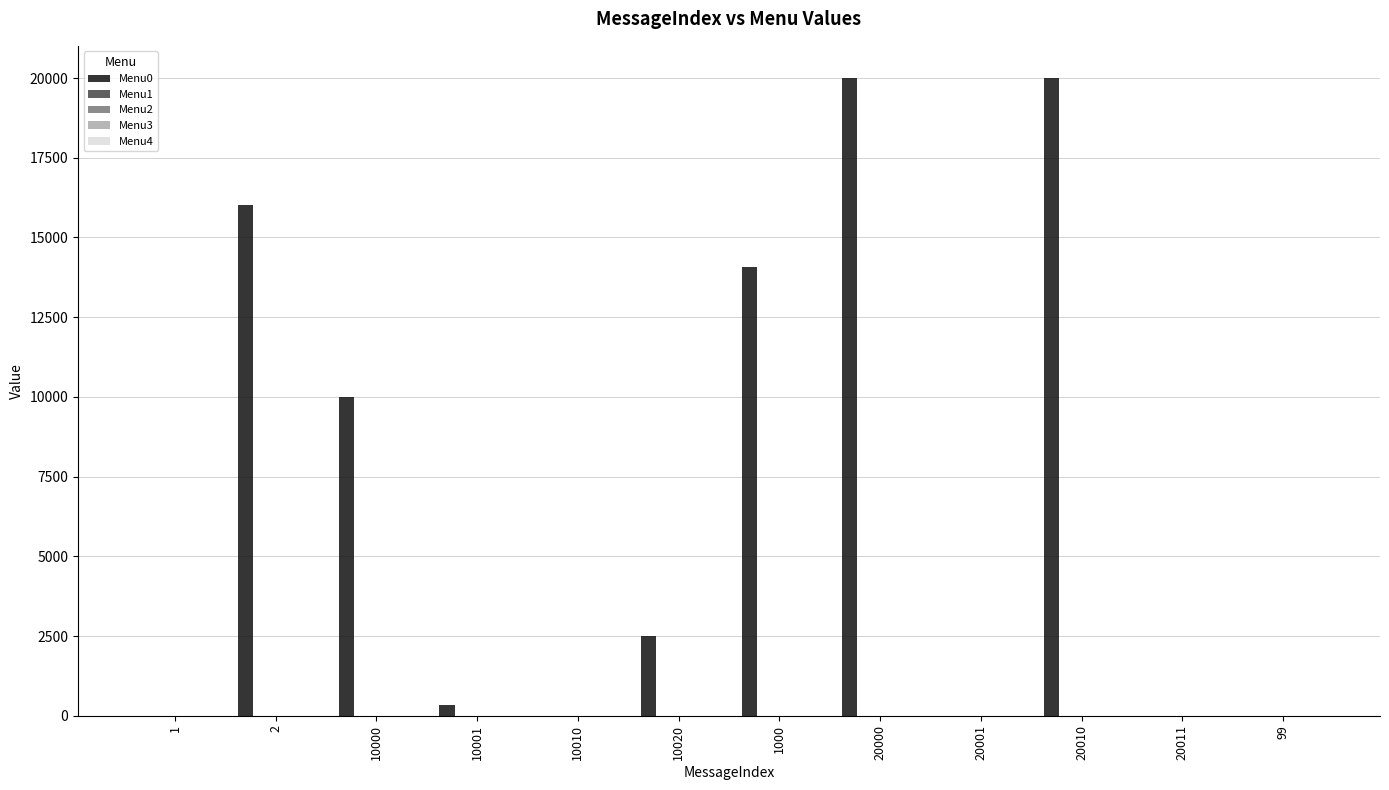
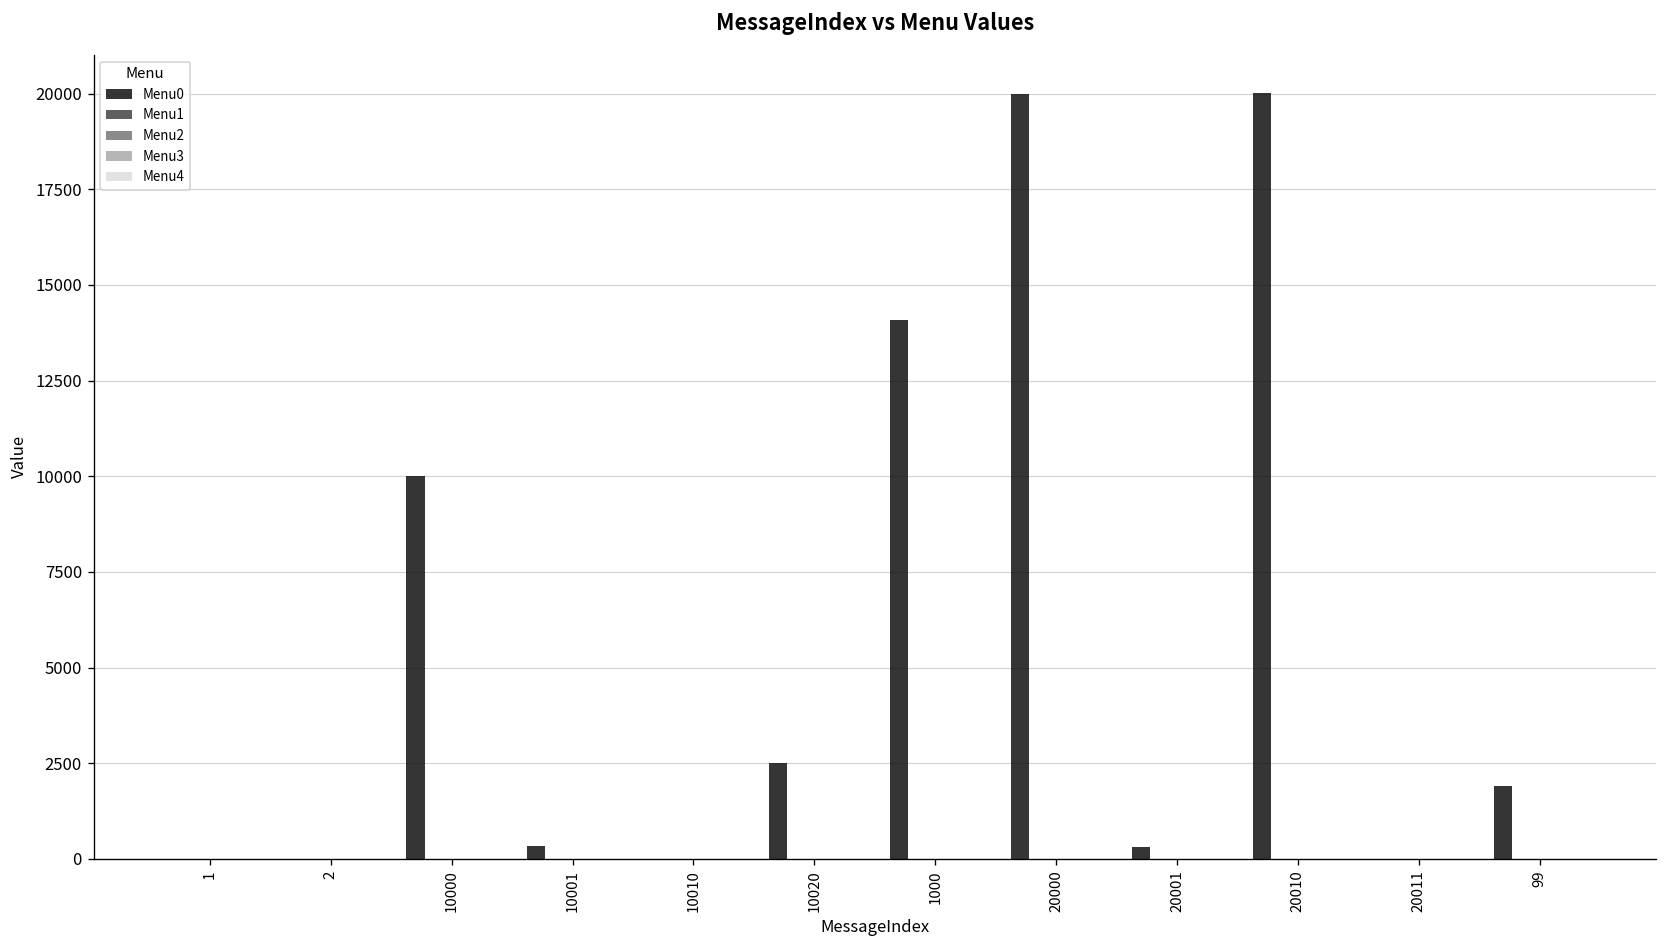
Menu0, 2: 16000 -> 0
Menu0, 20001: 0 -> 300
Menu0, 99: 0 -> 1900
